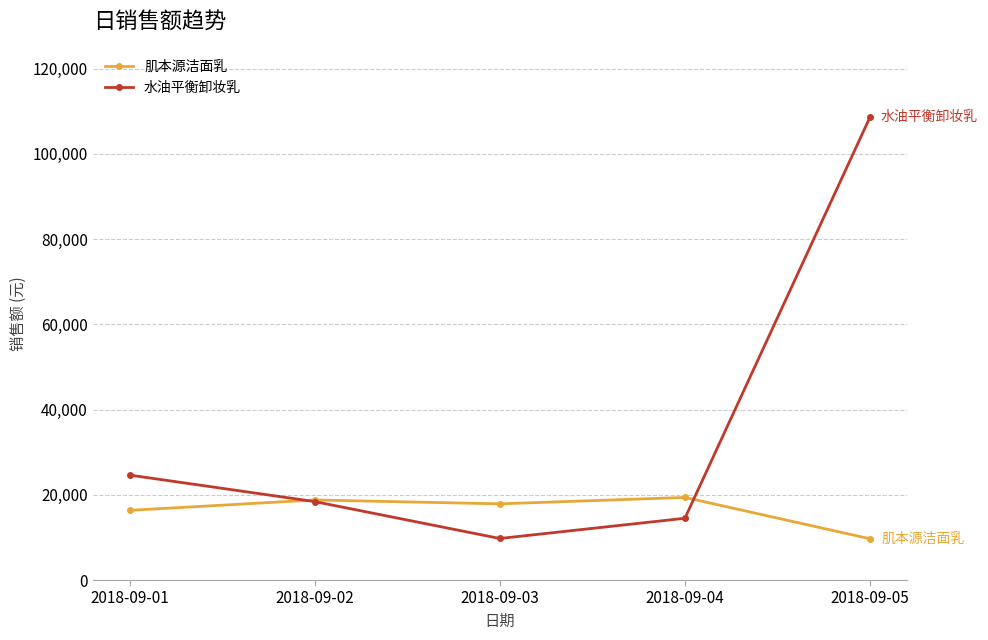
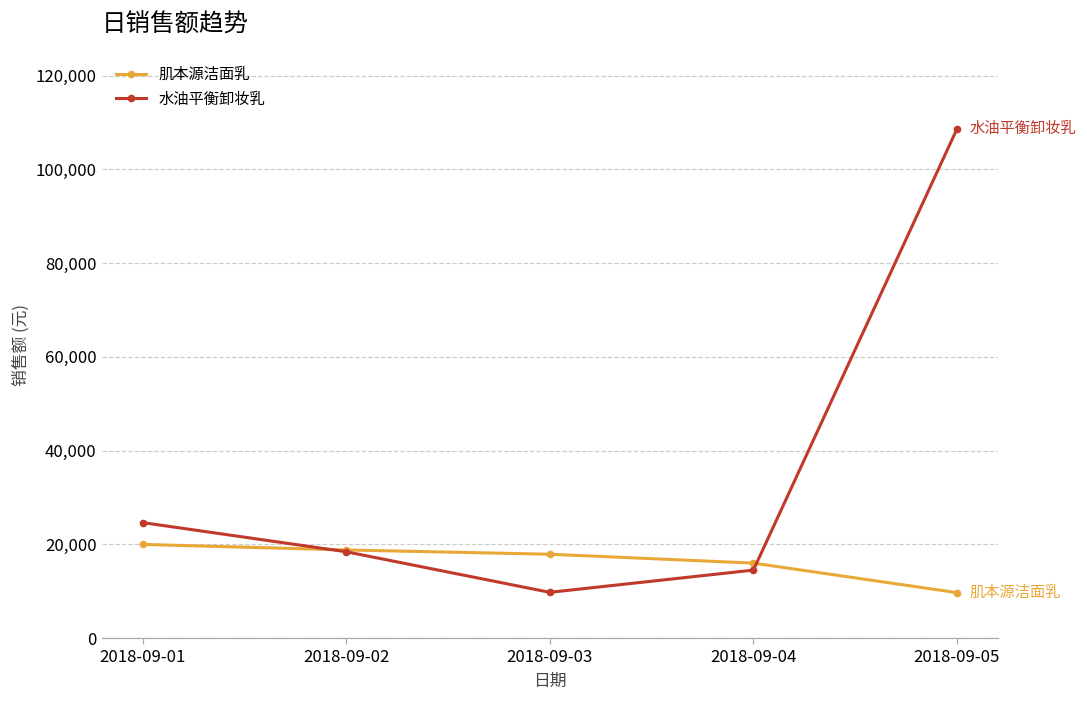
肌本源洁面乳, 2018-09-01: 16,000 -> 20,000
肌本源洁面乳, 2018-09-04: 19,000 -> 16,000
